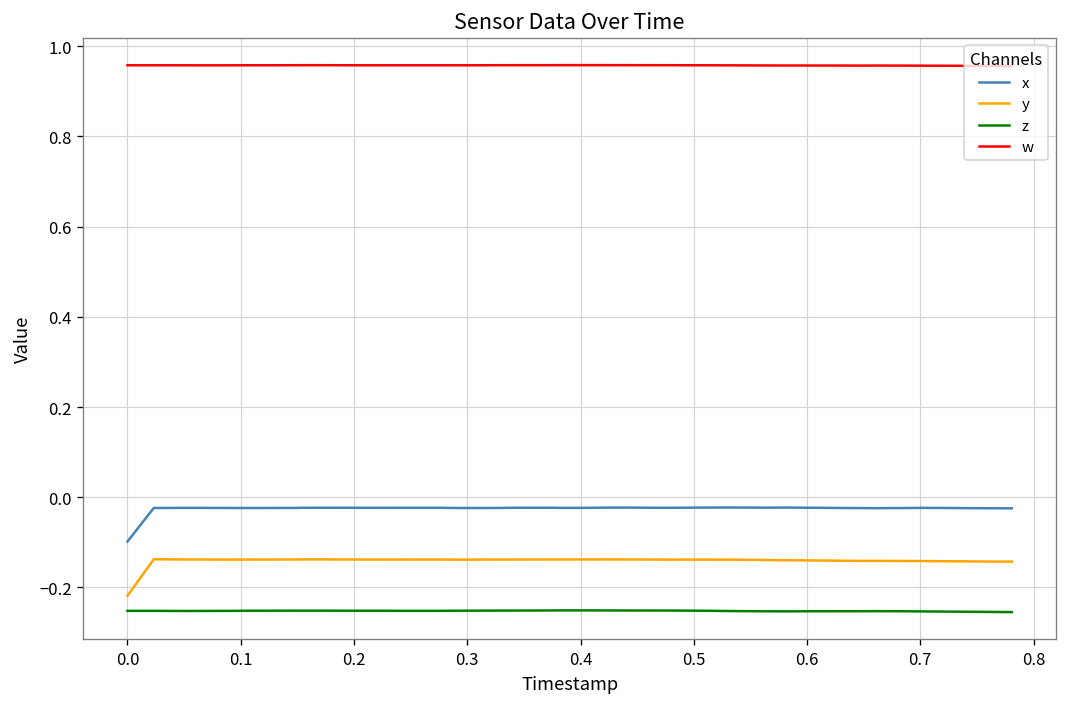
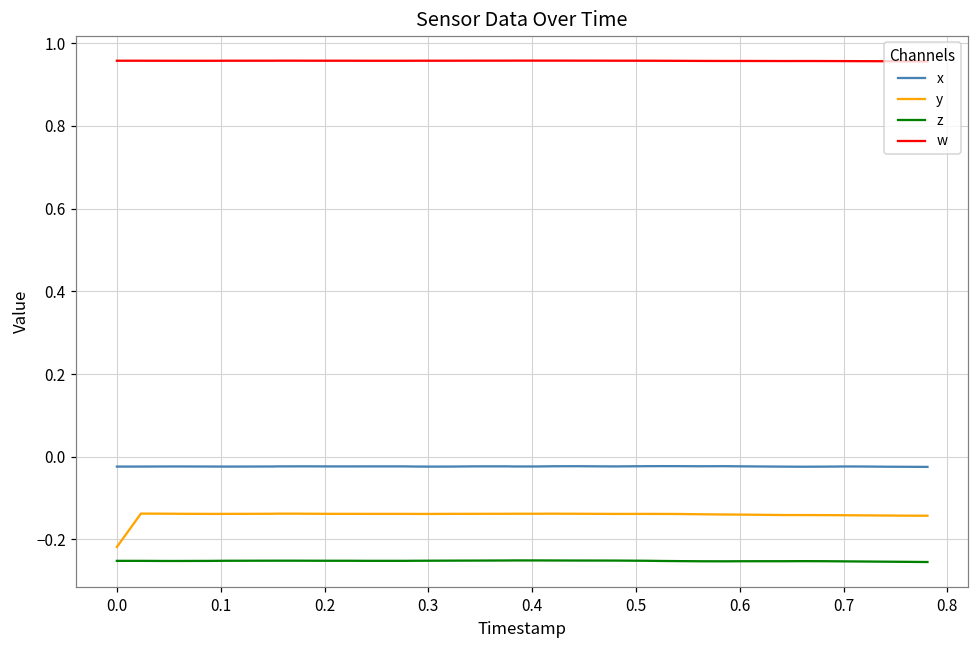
x, 0.0: -0.10 -> -0.02
